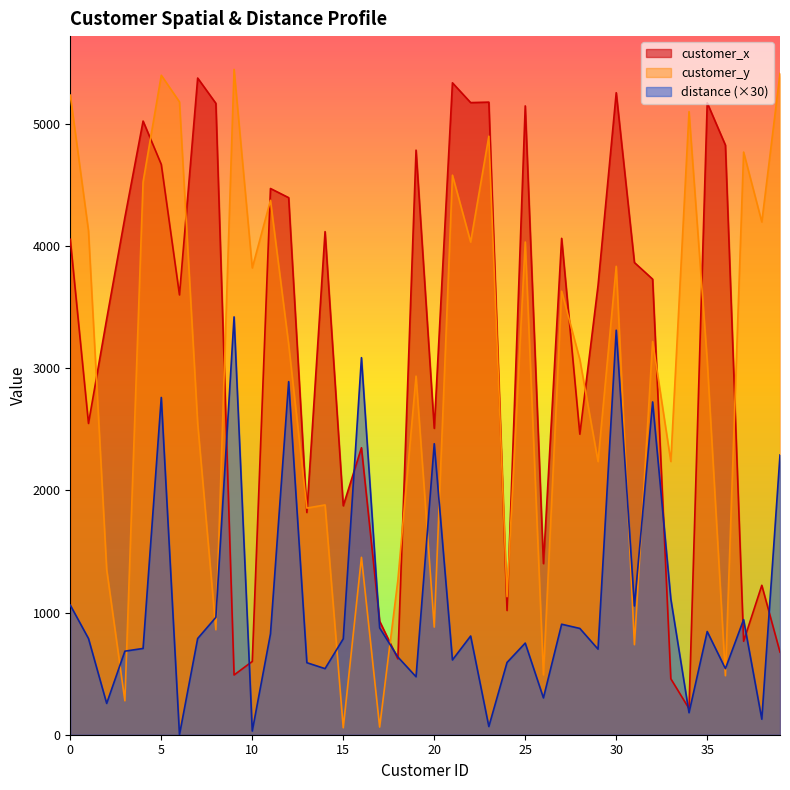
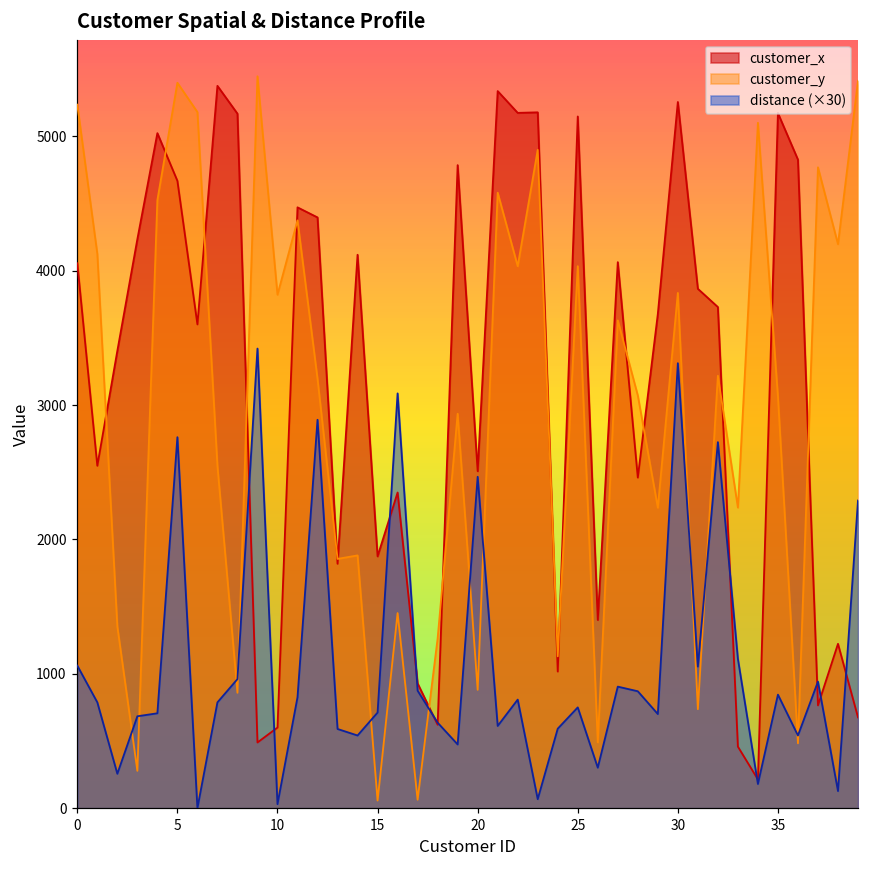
distance (×30), 15: 790 -> 710
distance (×30), 20: 2380 -> 2470
